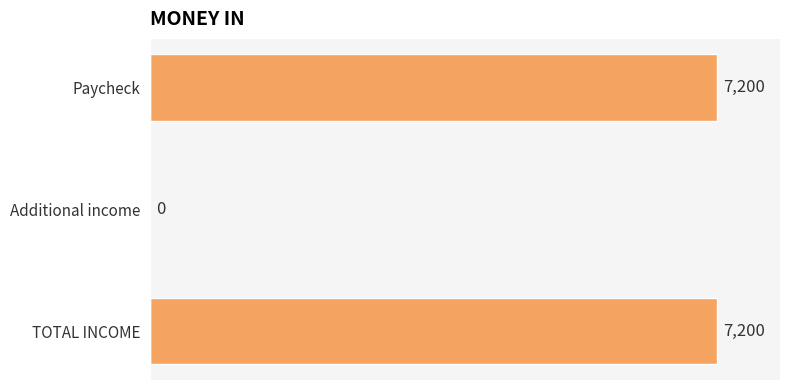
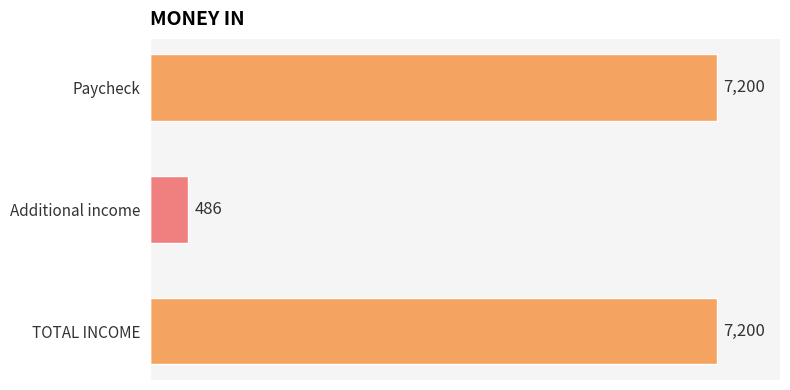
Additional income: 0 -> 486
